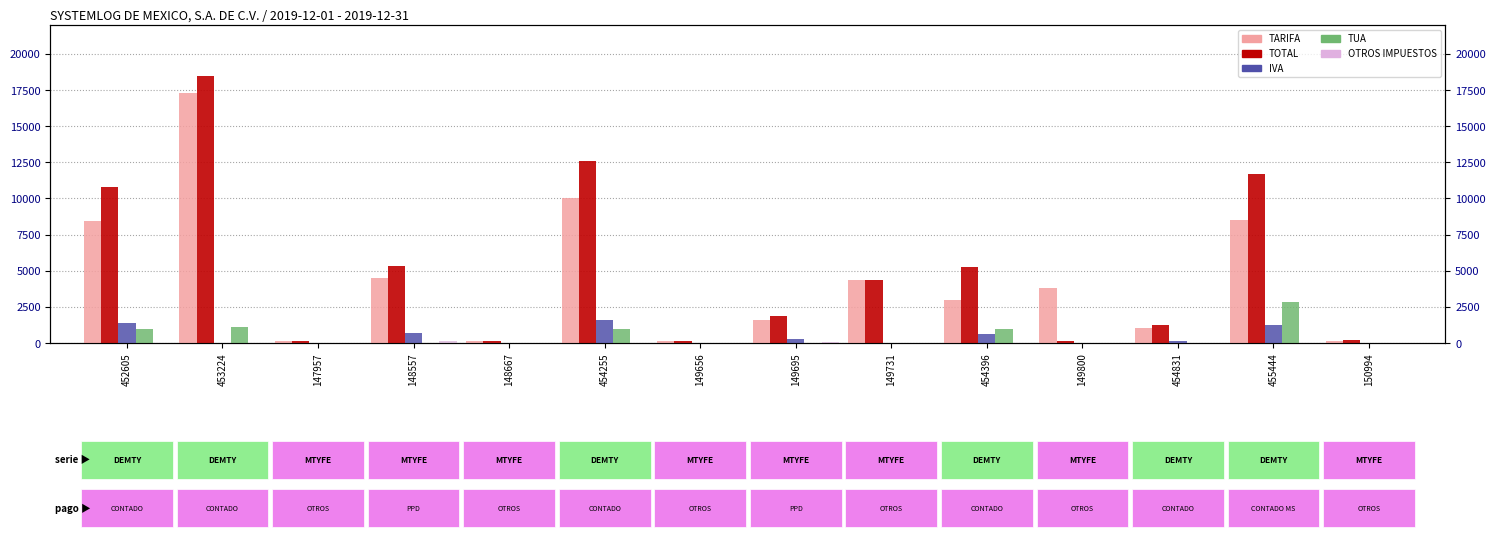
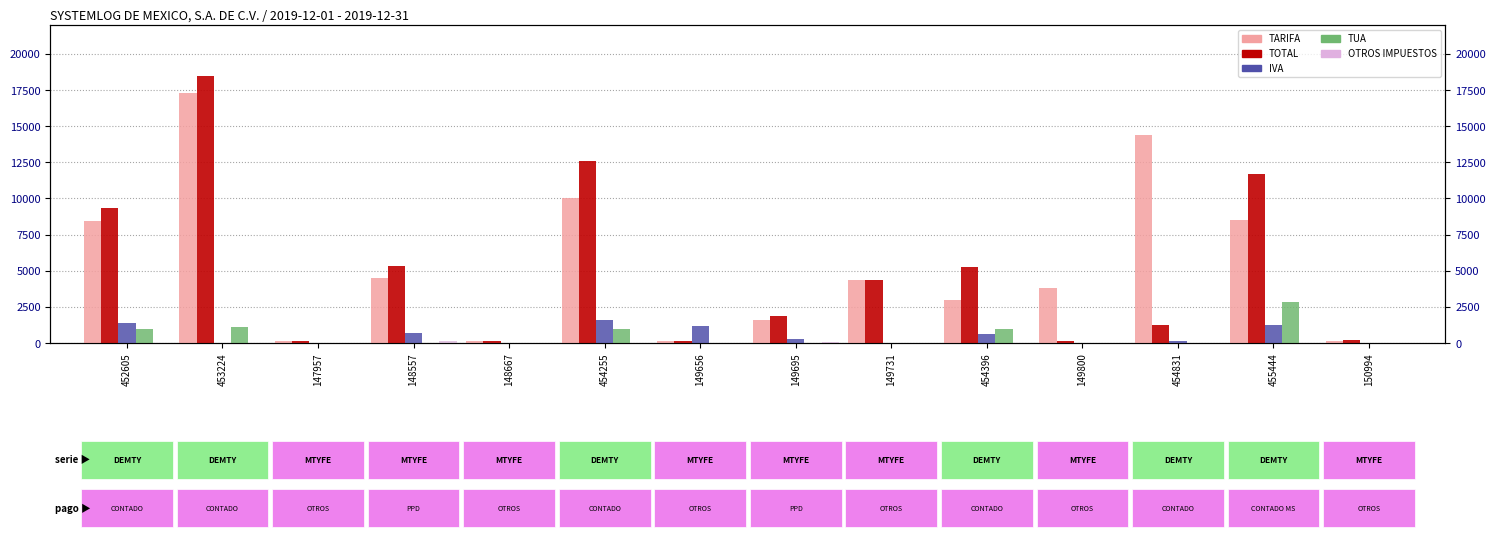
TOTAL, 452605: 10800 -> 9400
IVA, 149656: 0 -> 1200
TARIFA, 454831: 1100 -> 14400
